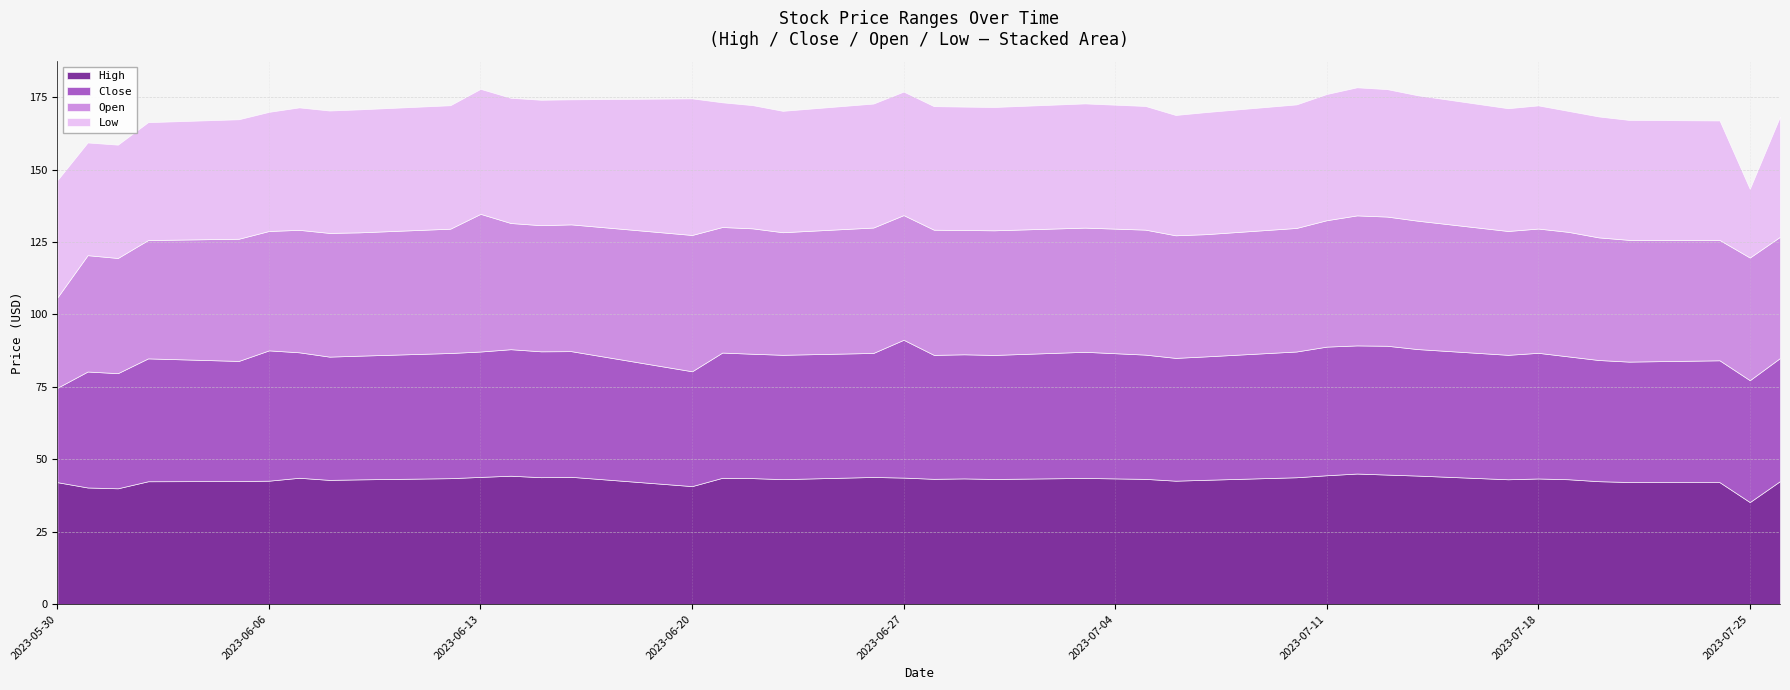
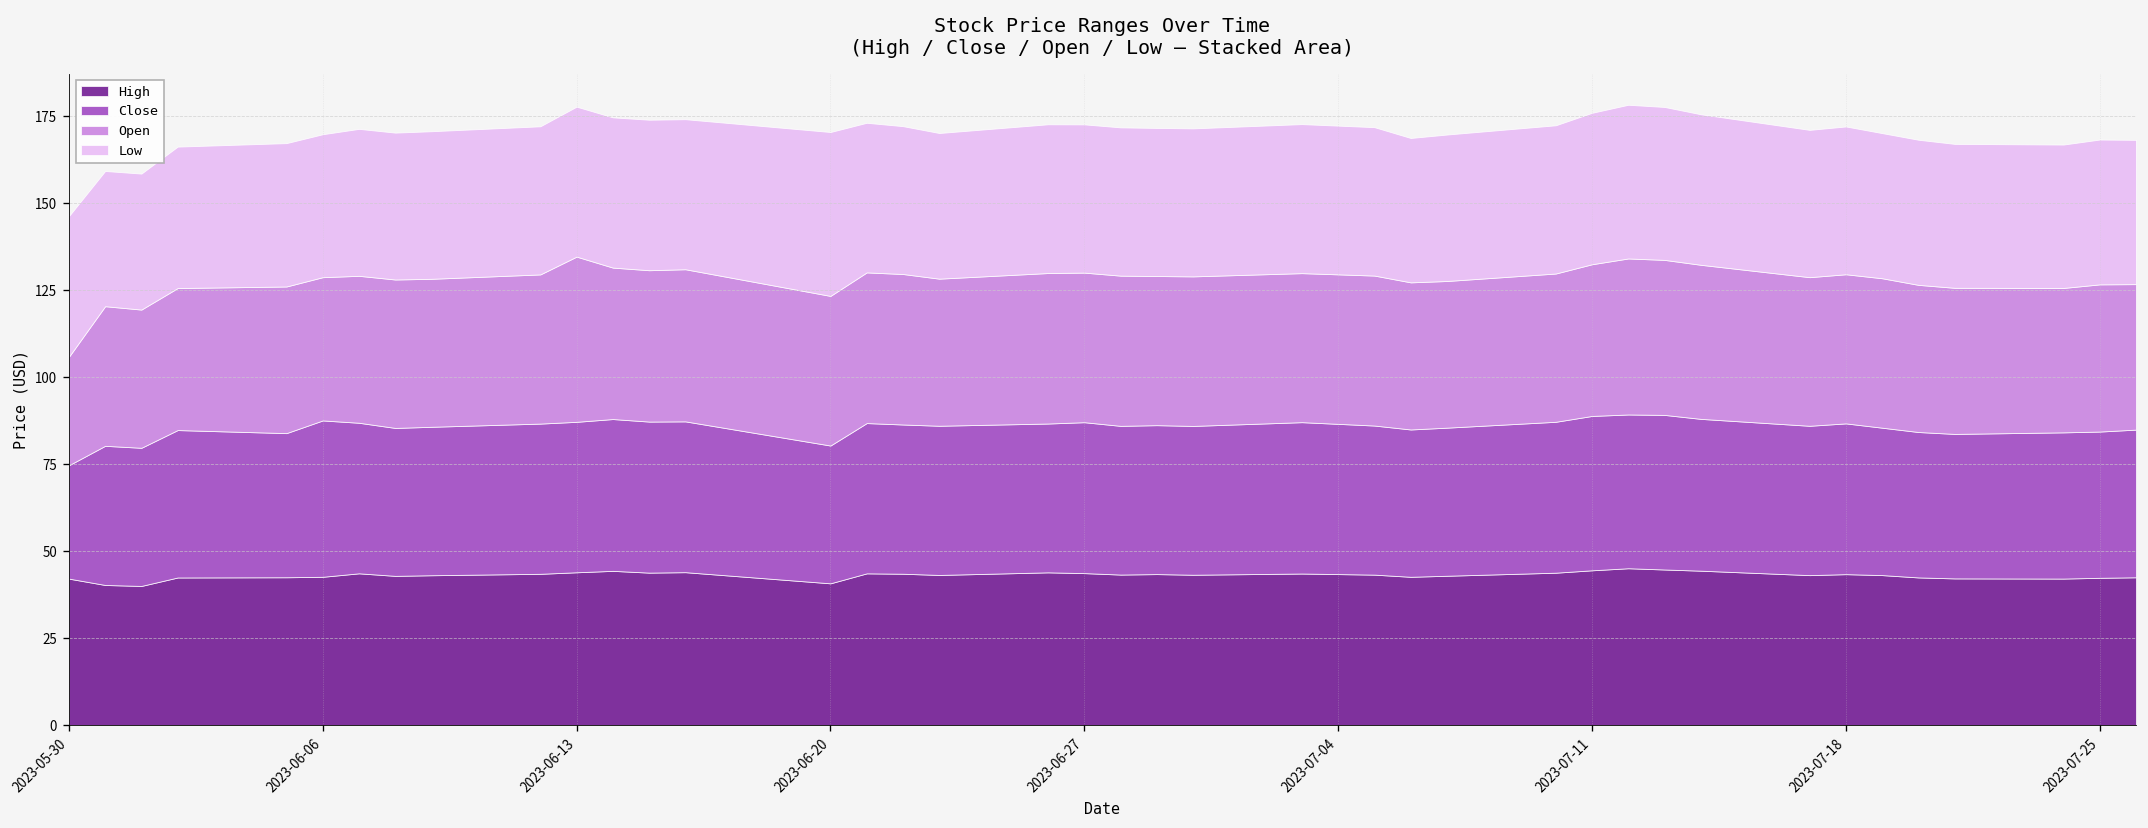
Open, 2023-06-20: 47 -> 43
Close, 2023-06-27: 48 -> 43
High, 2023-07-25: 35 -> 42
Low, 2023-07-25: 24 -> 42
